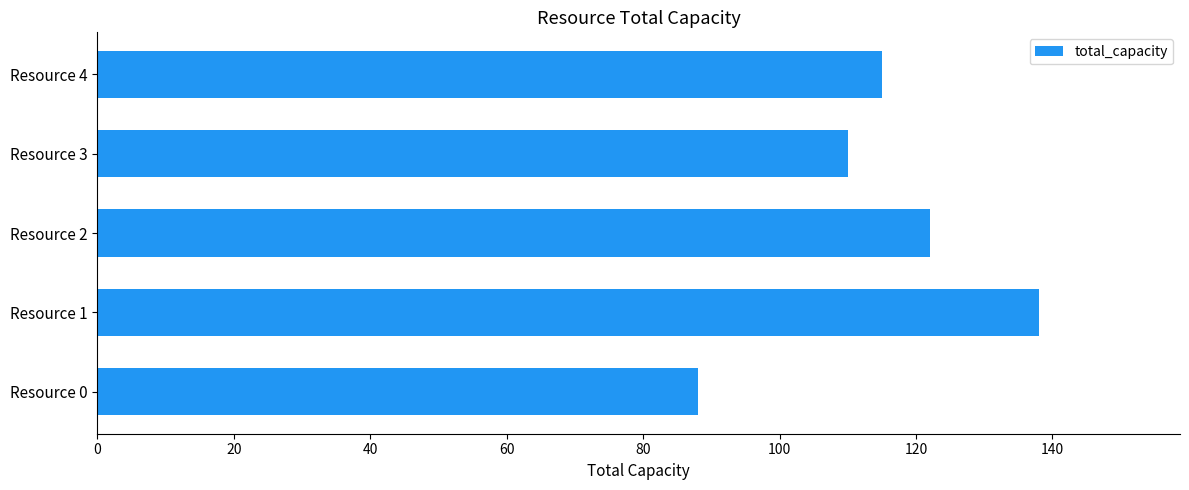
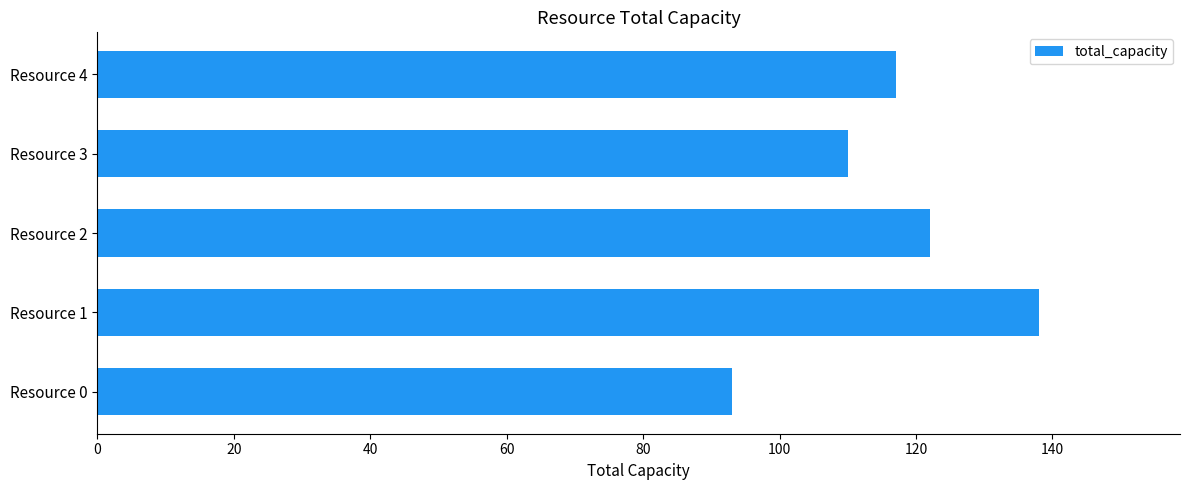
Resource 4: 115 -> 117
Resource 0: 88 -> 93
